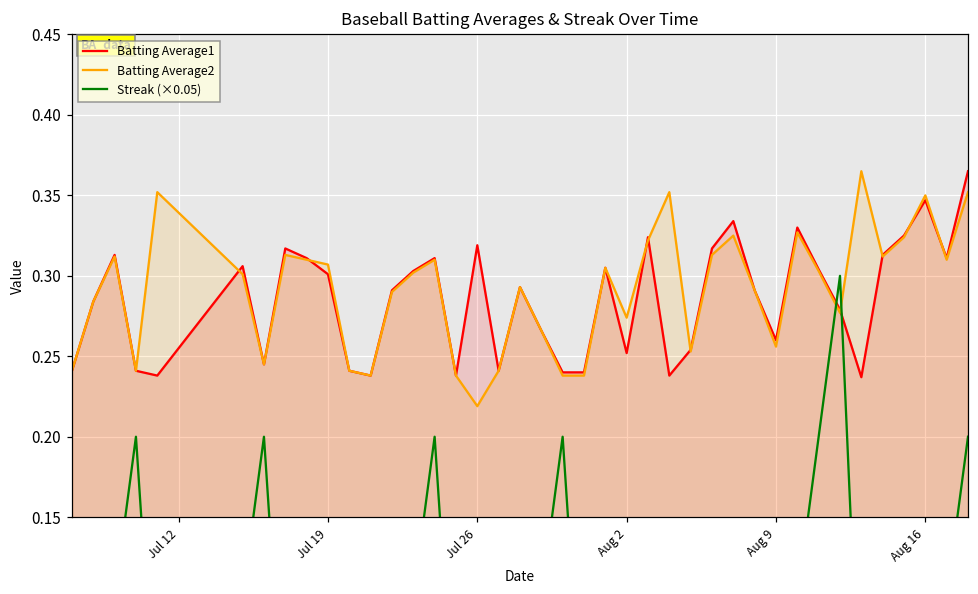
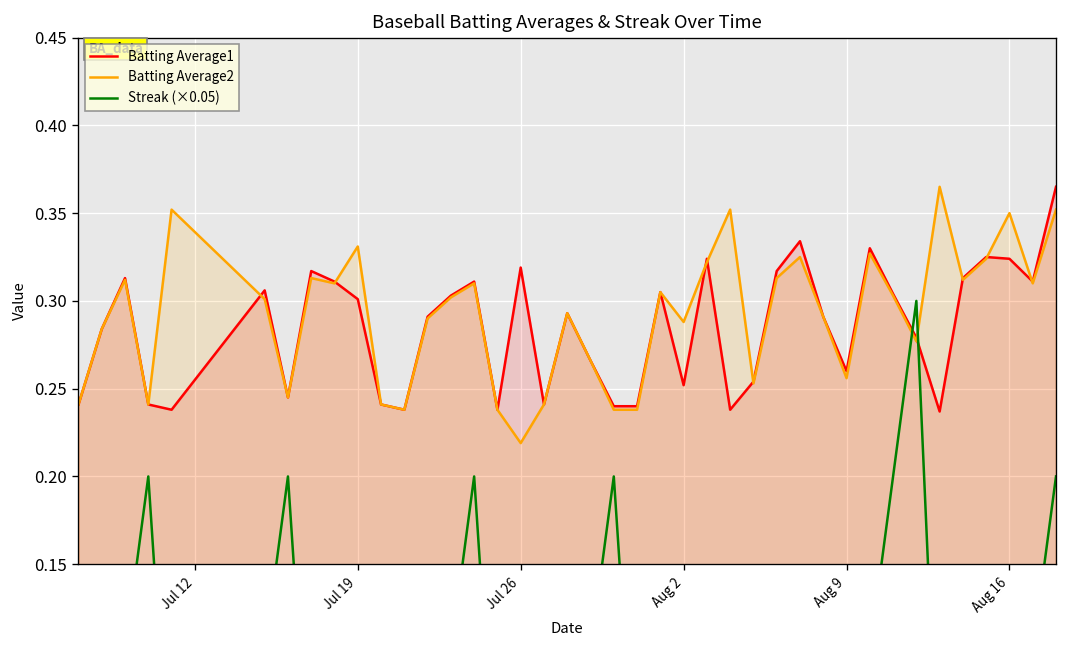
Batting Average2, Jul 19: 0.307 -> 0.331
Batting Average2, Aug 2: 0.274 -> 0.288
Batting Average1, Aug 16: 0.347 -> 0.324
